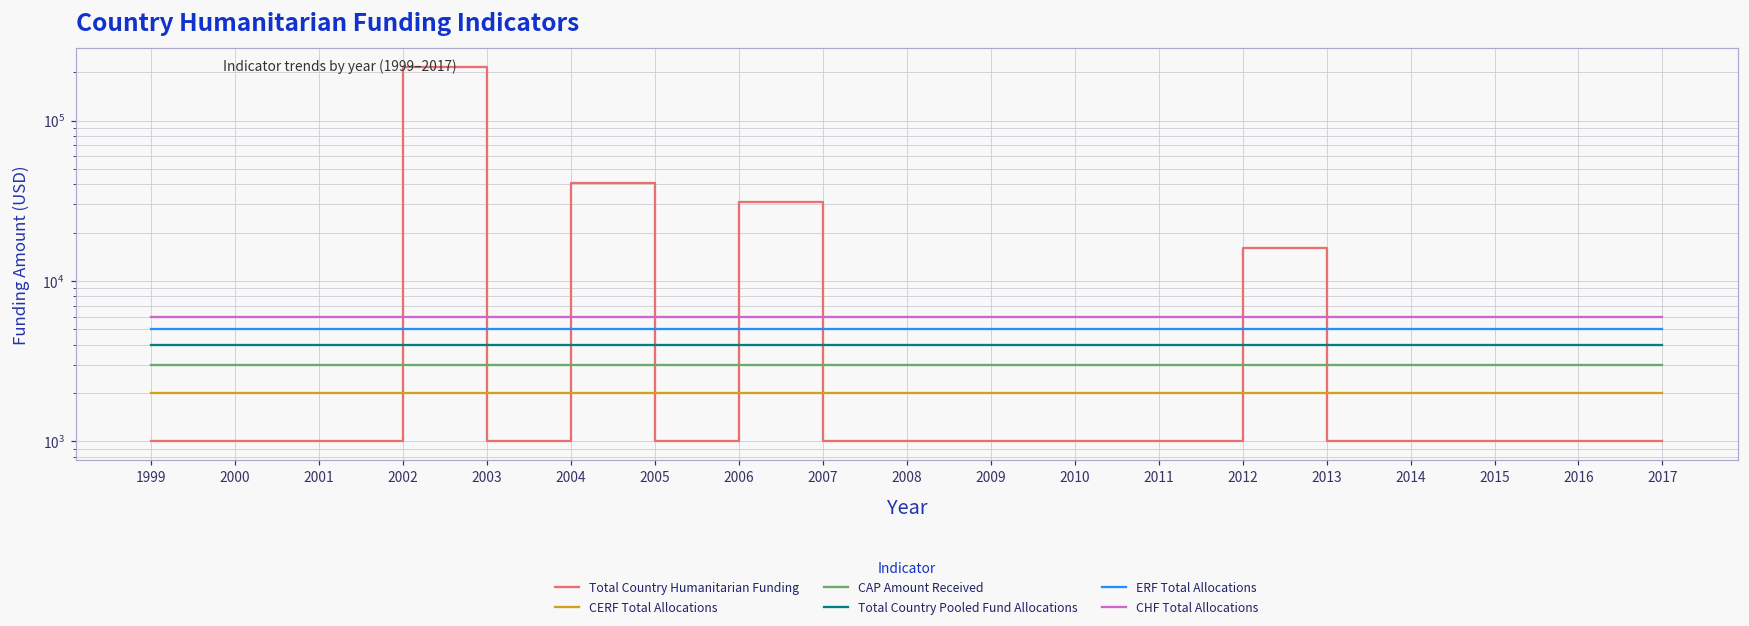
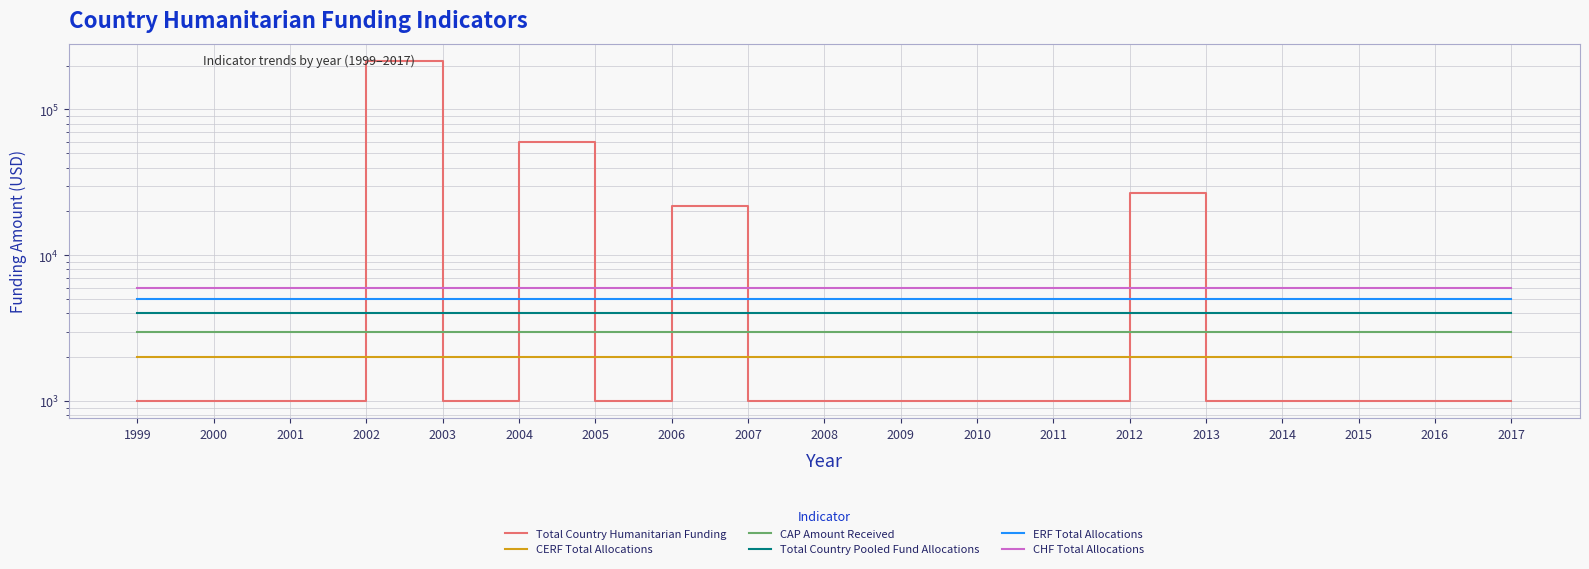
Total Country Humanitarian Funding, 2004: 41000 -> 60000
Total Country Humanitarian Funding, 2006: 31000 -> 22000
Total Country Humanitarian Funding, 2012: 16000 -> 27000
